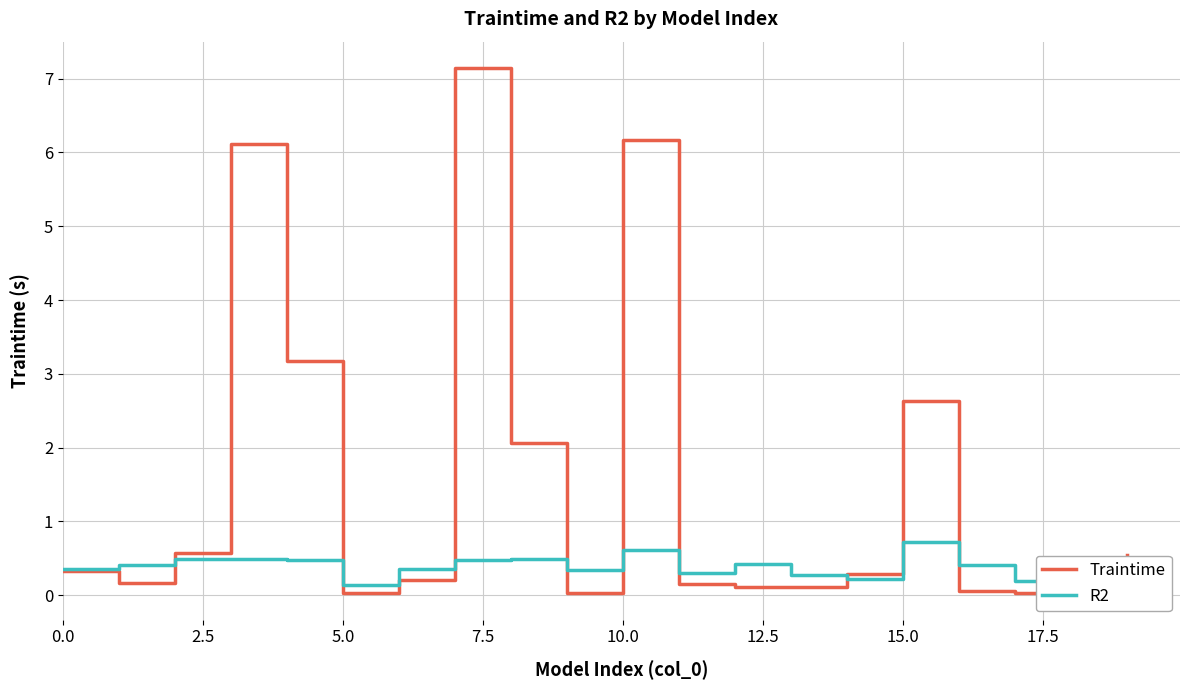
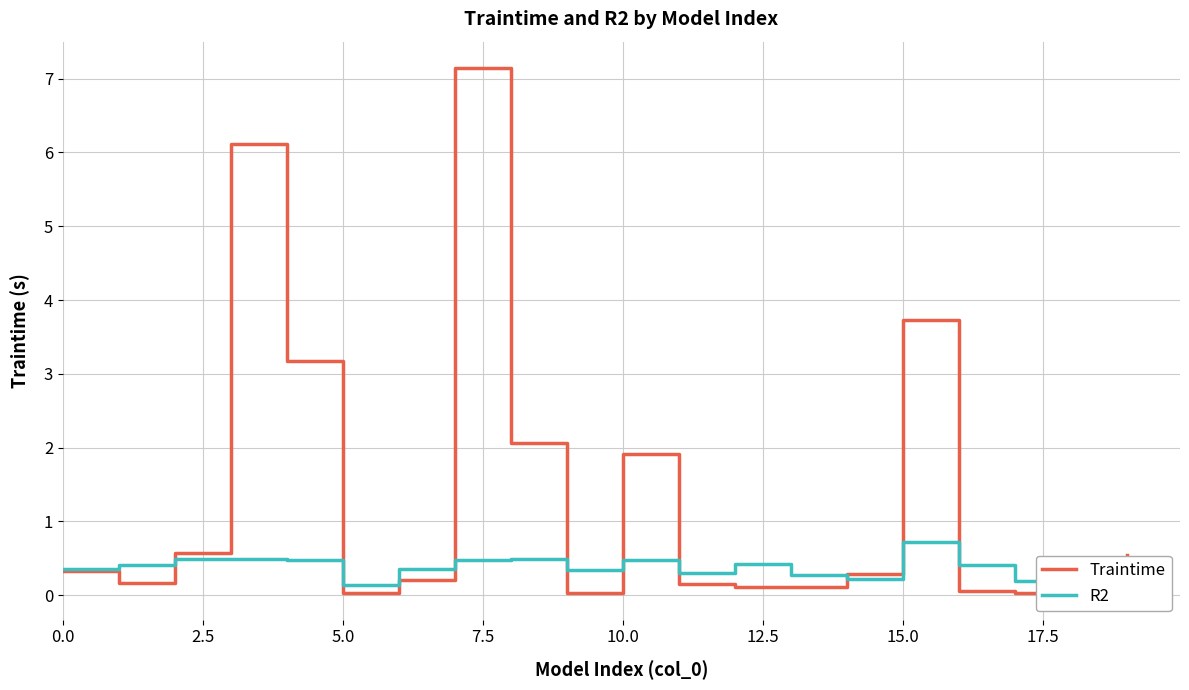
Traintime, 10.0: 6.2 -> 1.9
R2, 10.0: 0.6 -> 0.5
Traintime, 15.0: 2.6 -> 3.7
